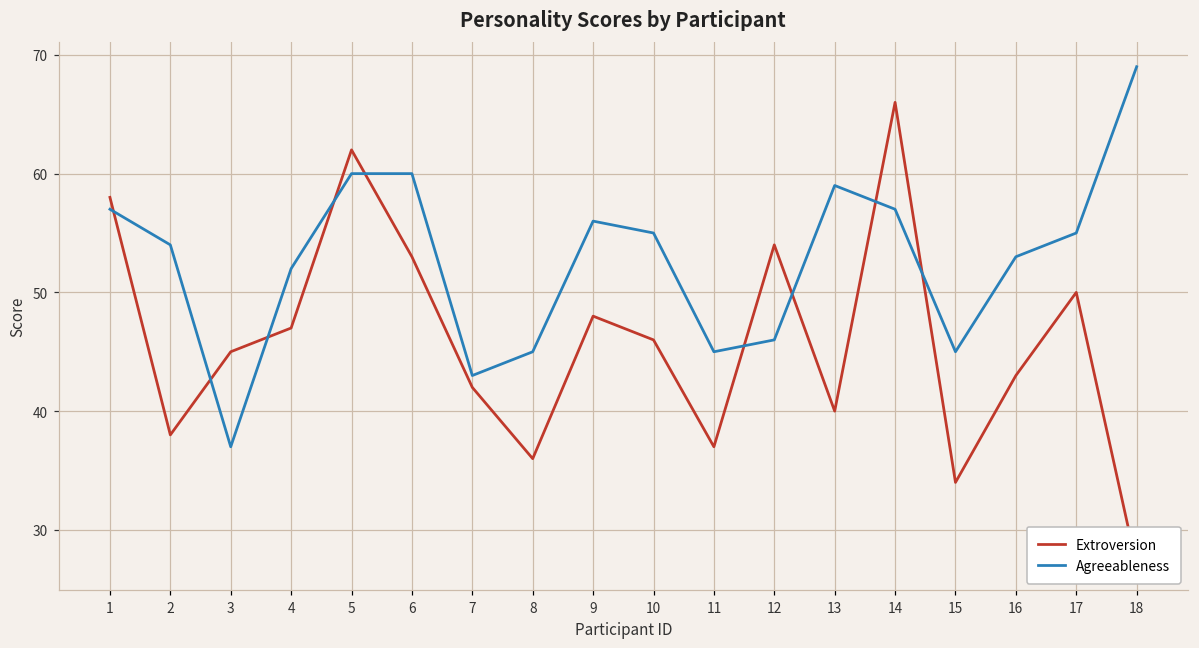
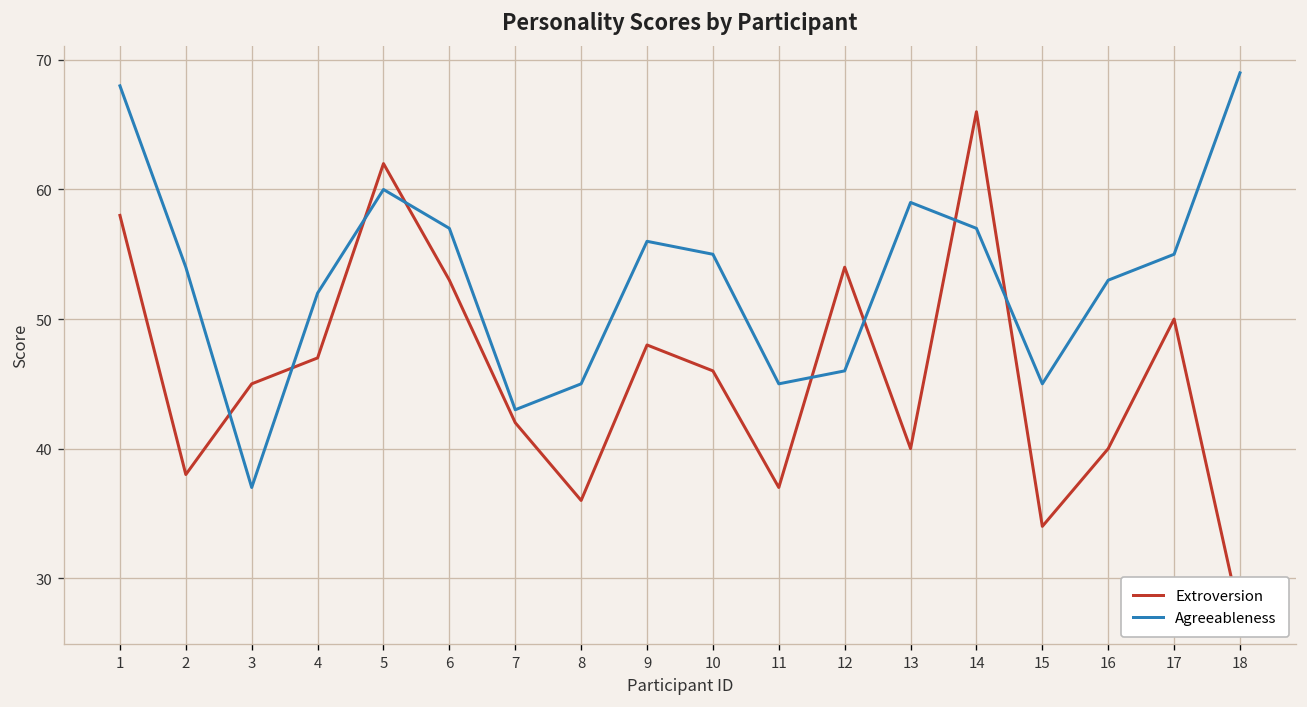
Agreeableness, 1: 57 -> 68
Agreeableness, 6: 60 -> 57
Extroversion, 16: 43 -> 40
